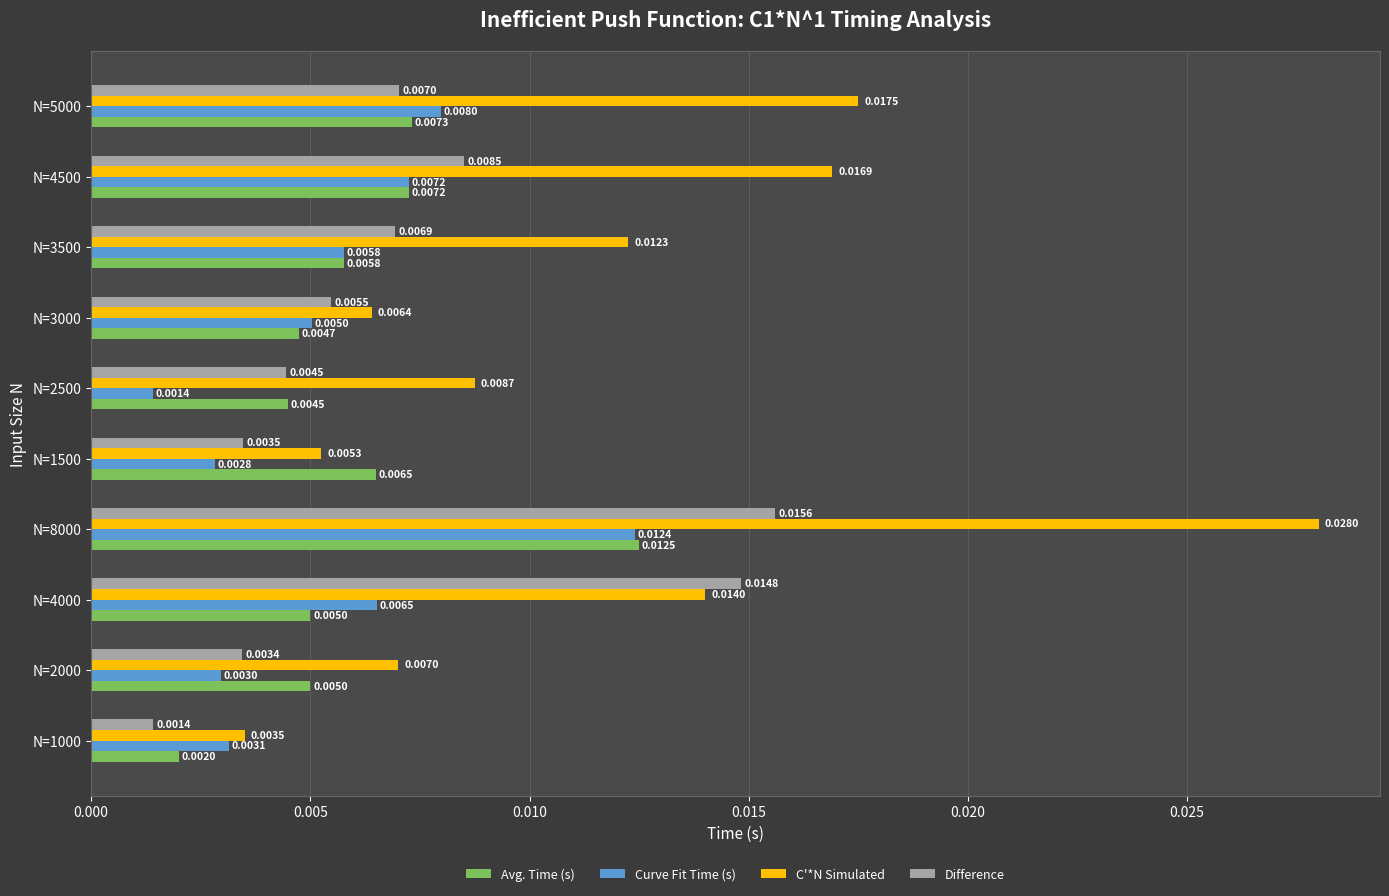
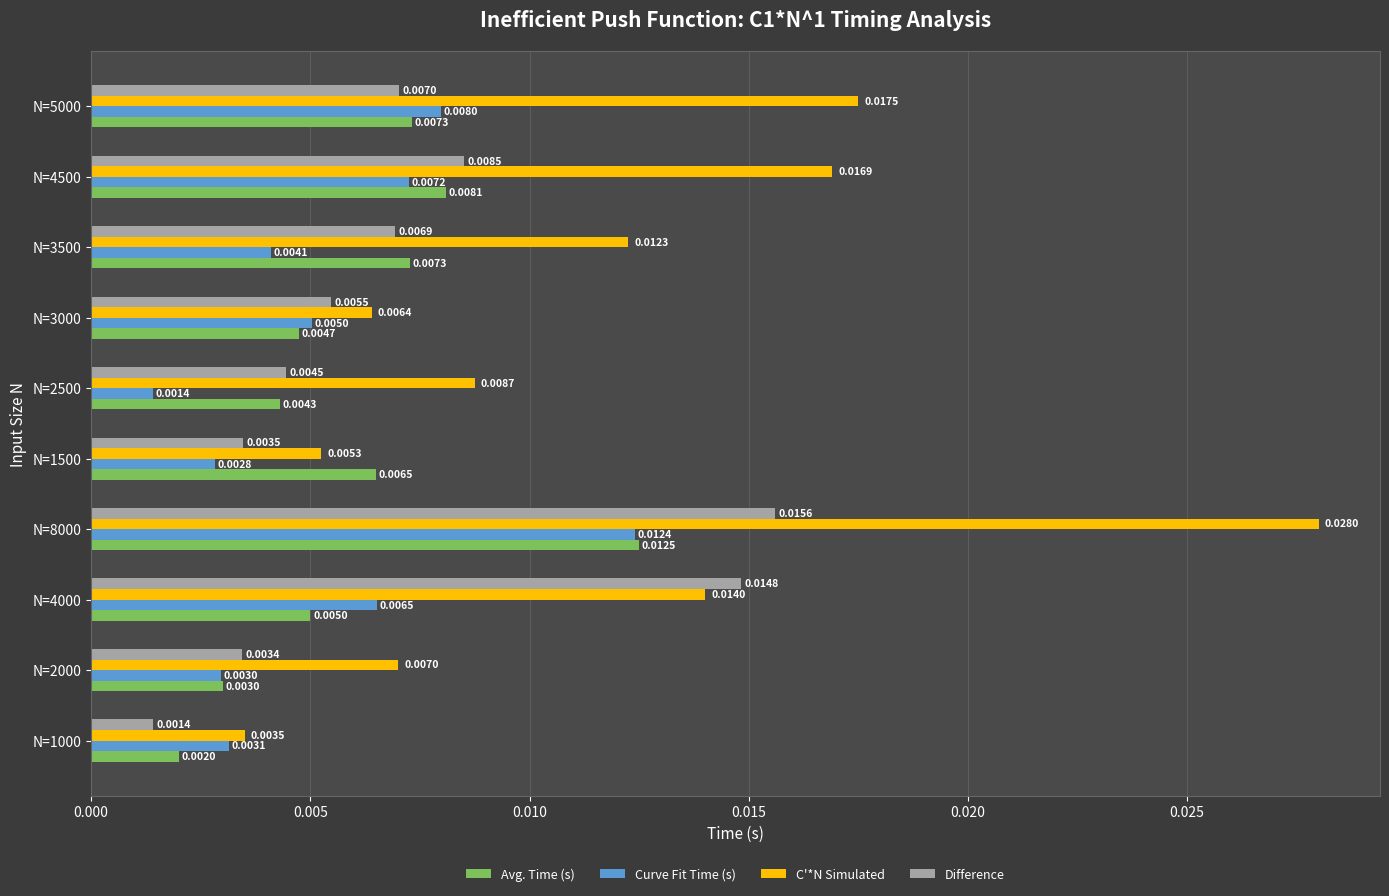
Avg. Time (s), N=4500: 0.0072 -> 0.0081
Curve Fit Time (s), N=3500: 0.0058 -> 0.0041
Avg. Time (s), N=3500: 0.0058 -> 0.0073
Avg. Time (s), N=2500: 0.0045 -> 0.0043
Avg. Time (s), N=2000: 0.0050 -> 0.0030
